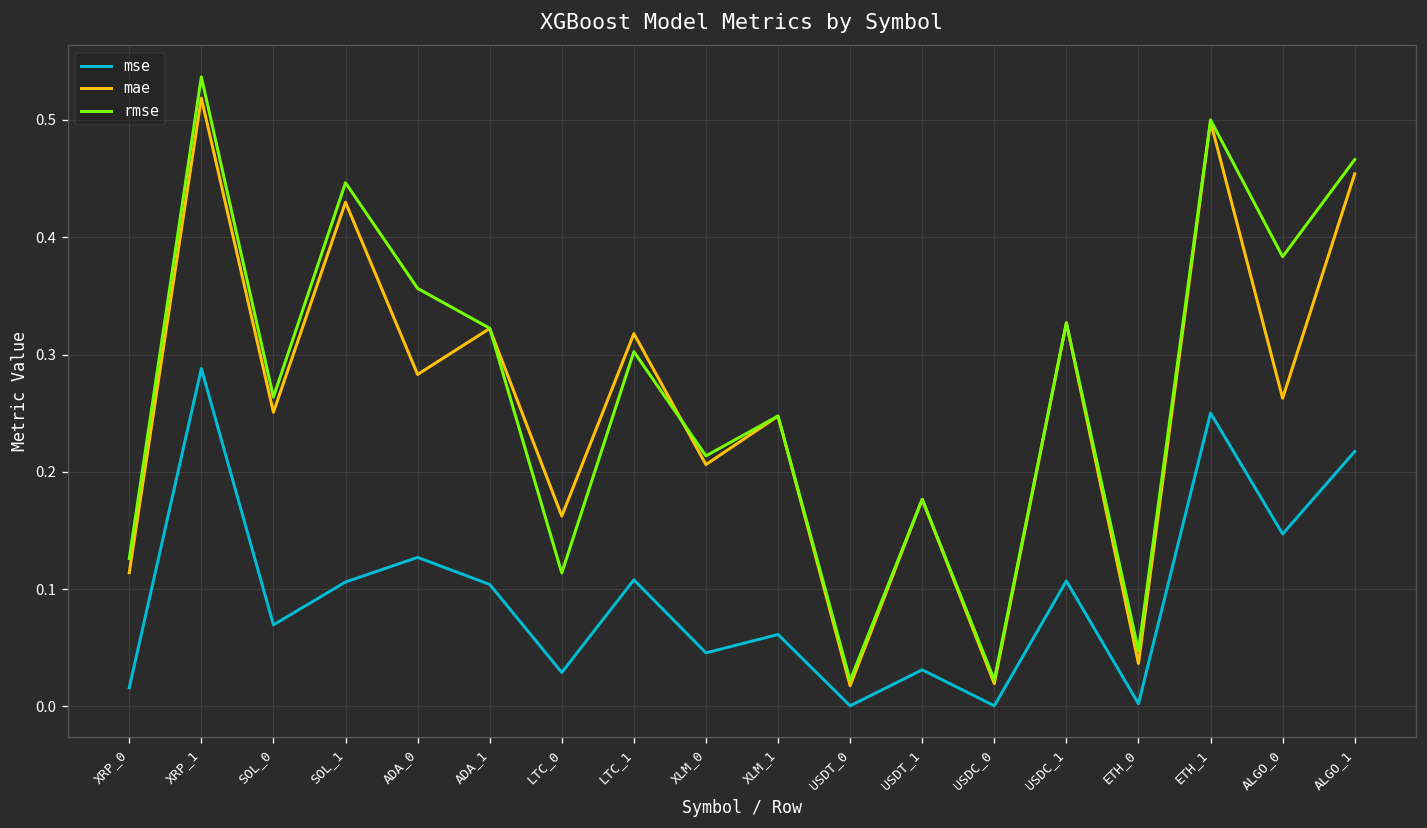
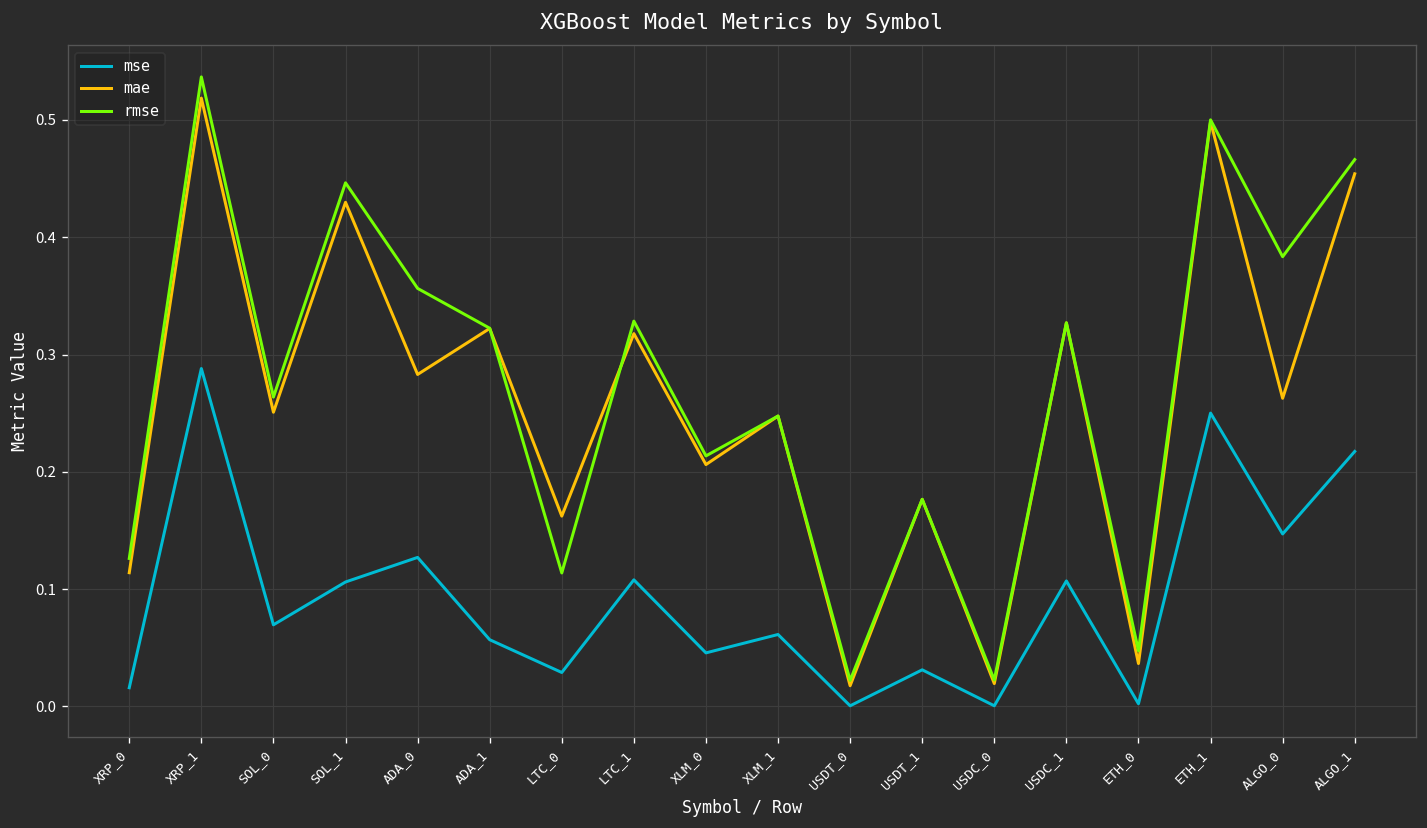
mse, ADA_1: 0.10 -> 0.06
rmse, LTC_1: 0.30 -> 0.33
